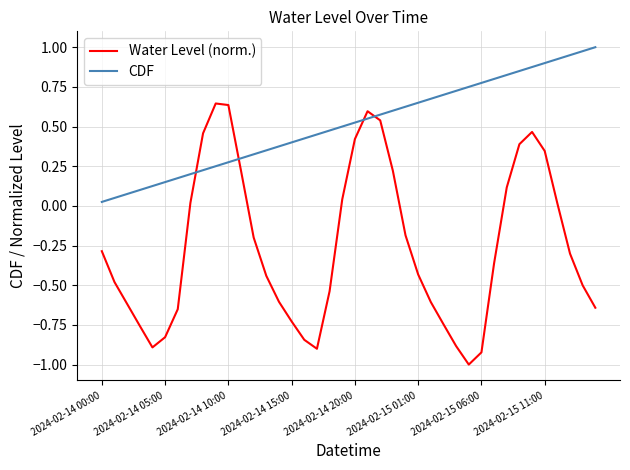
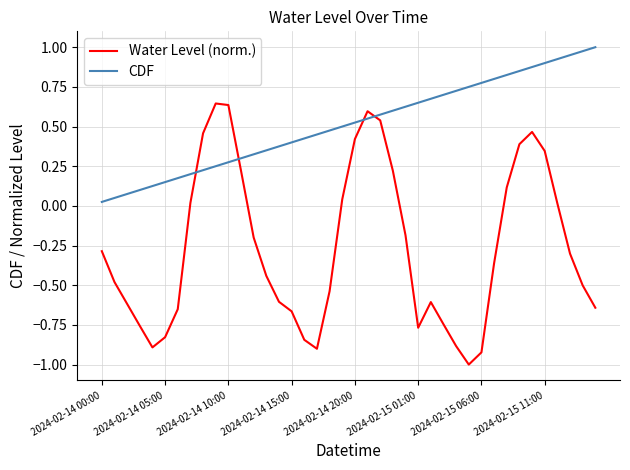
Water Level (norm.), 2024-02-14 15:00: -0.73 -> -0.66
Water Level (norm.), 2024-02-15 01:00: -0.43 -> -0.77
